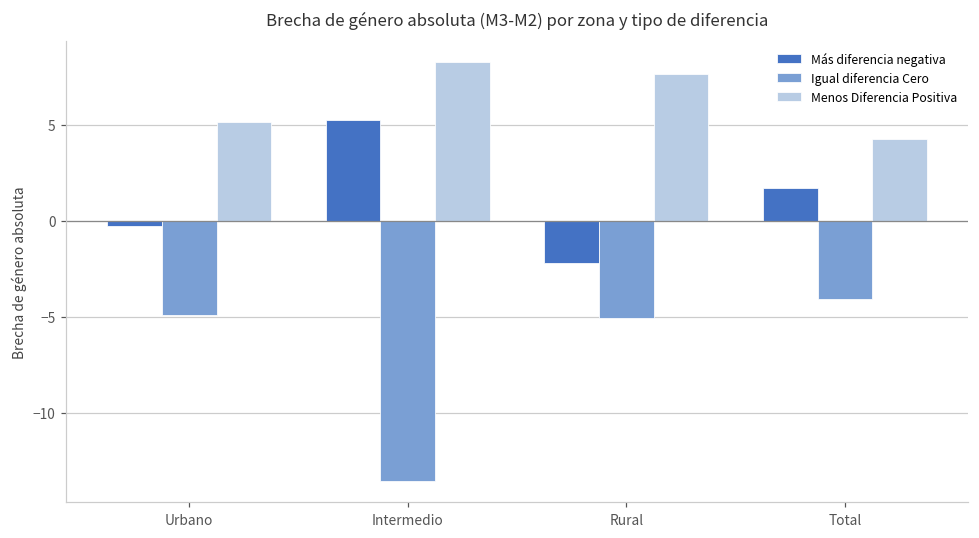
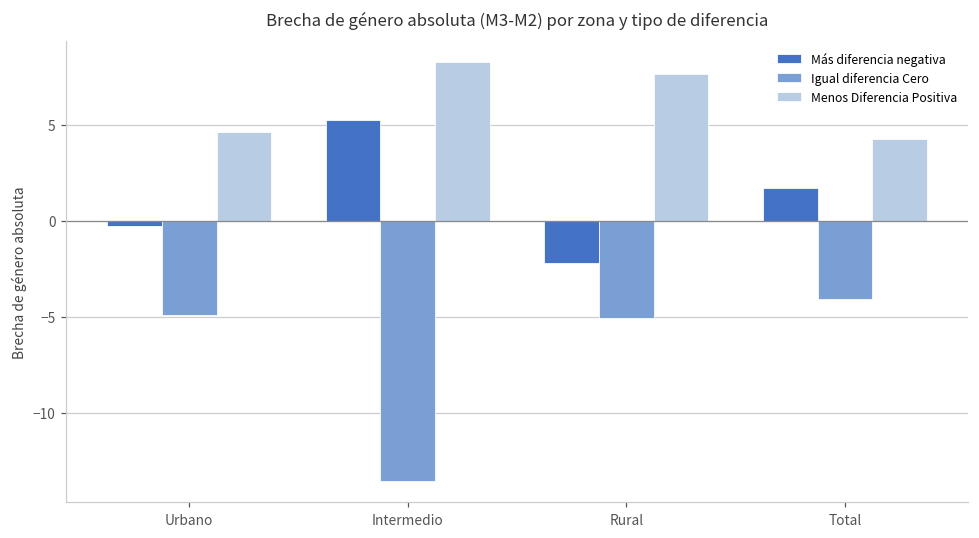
Menos Diferencia Positiva, Urbano: 5.2 -> 4.6
